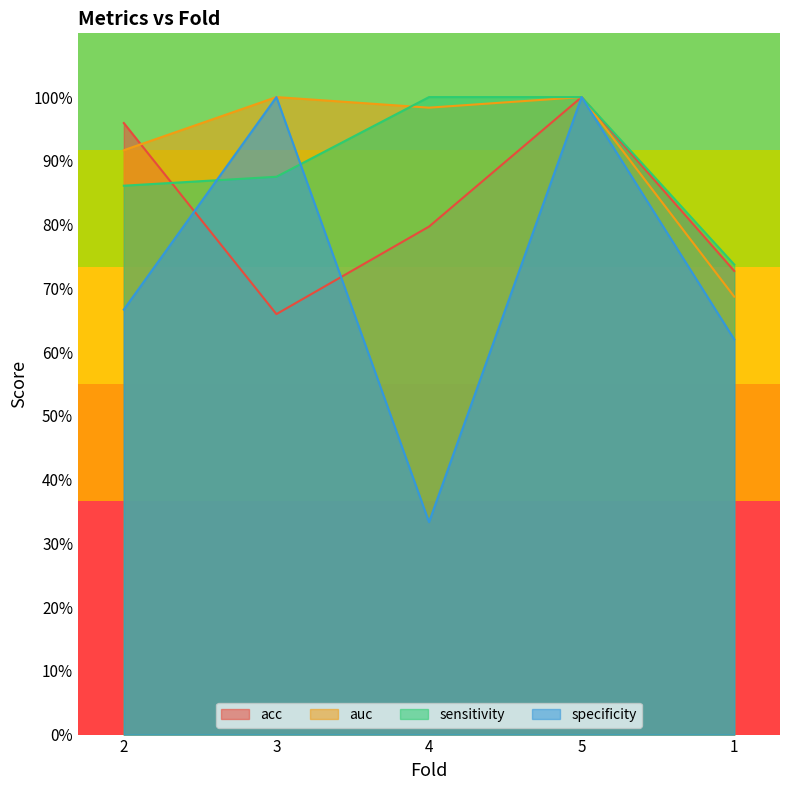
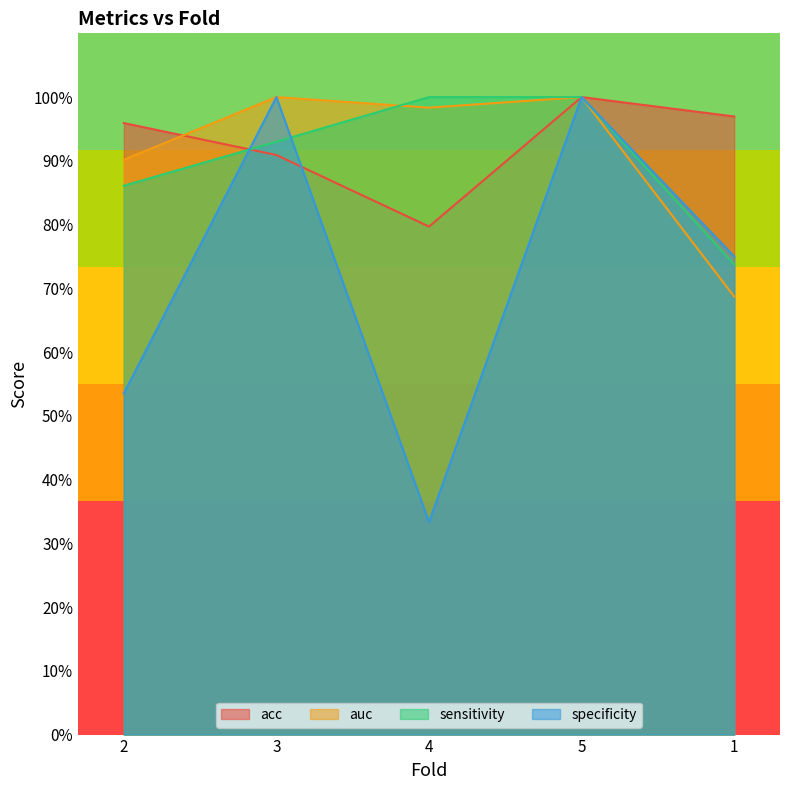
auc, 2: 92% -> 90%
specificity, 2: 67% -> 54%
acc, 3: 66% -> 91%
sensitivity, 3: 88% -> 93%
acc, 1: 73% -> 97%
specificity, 1: 62% -> 75%
